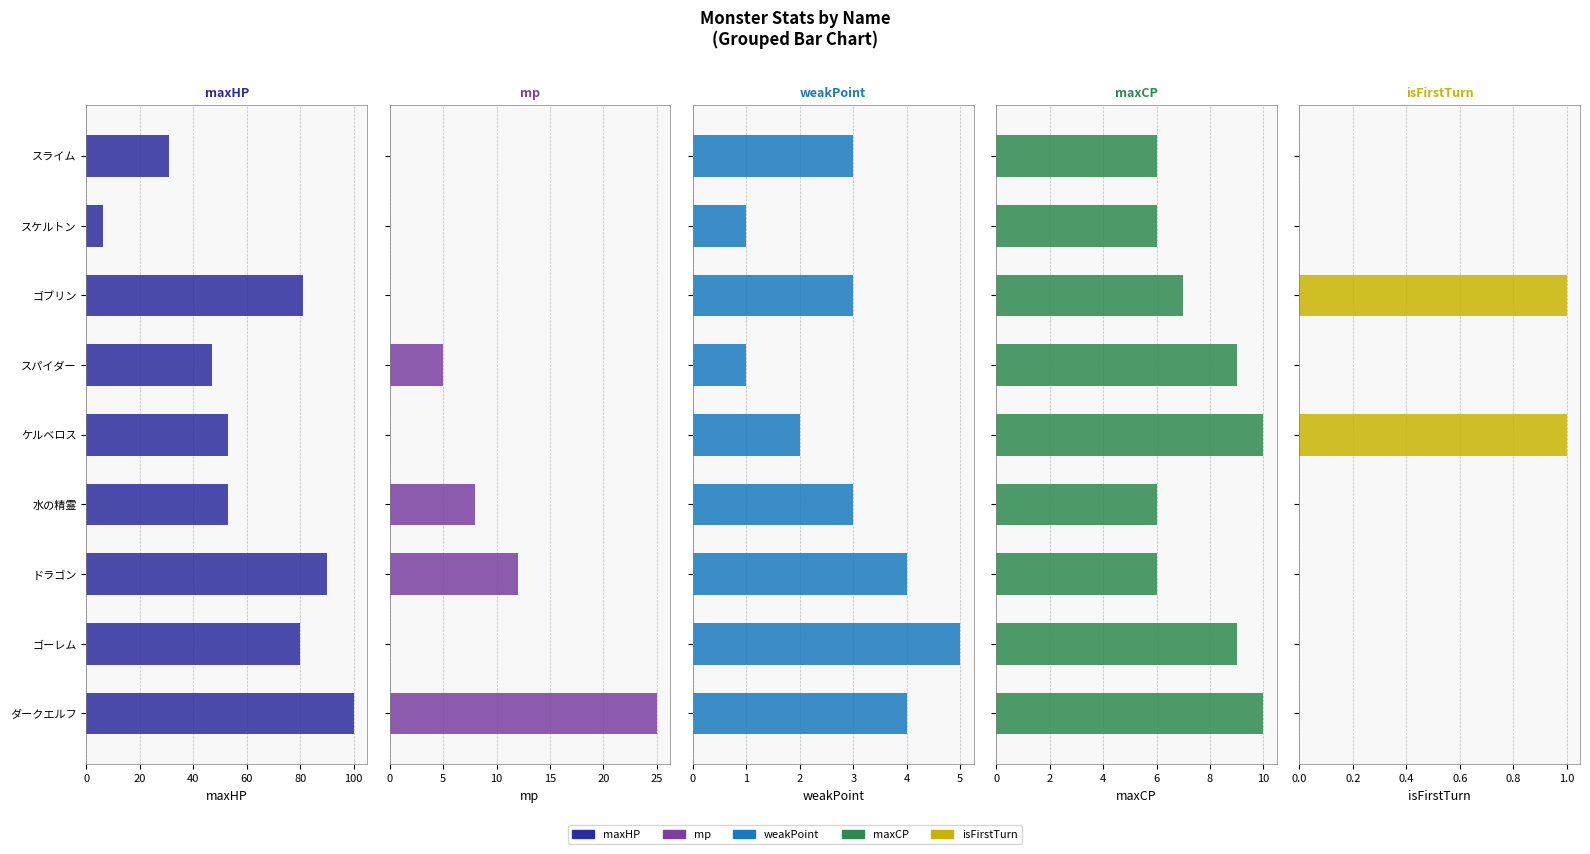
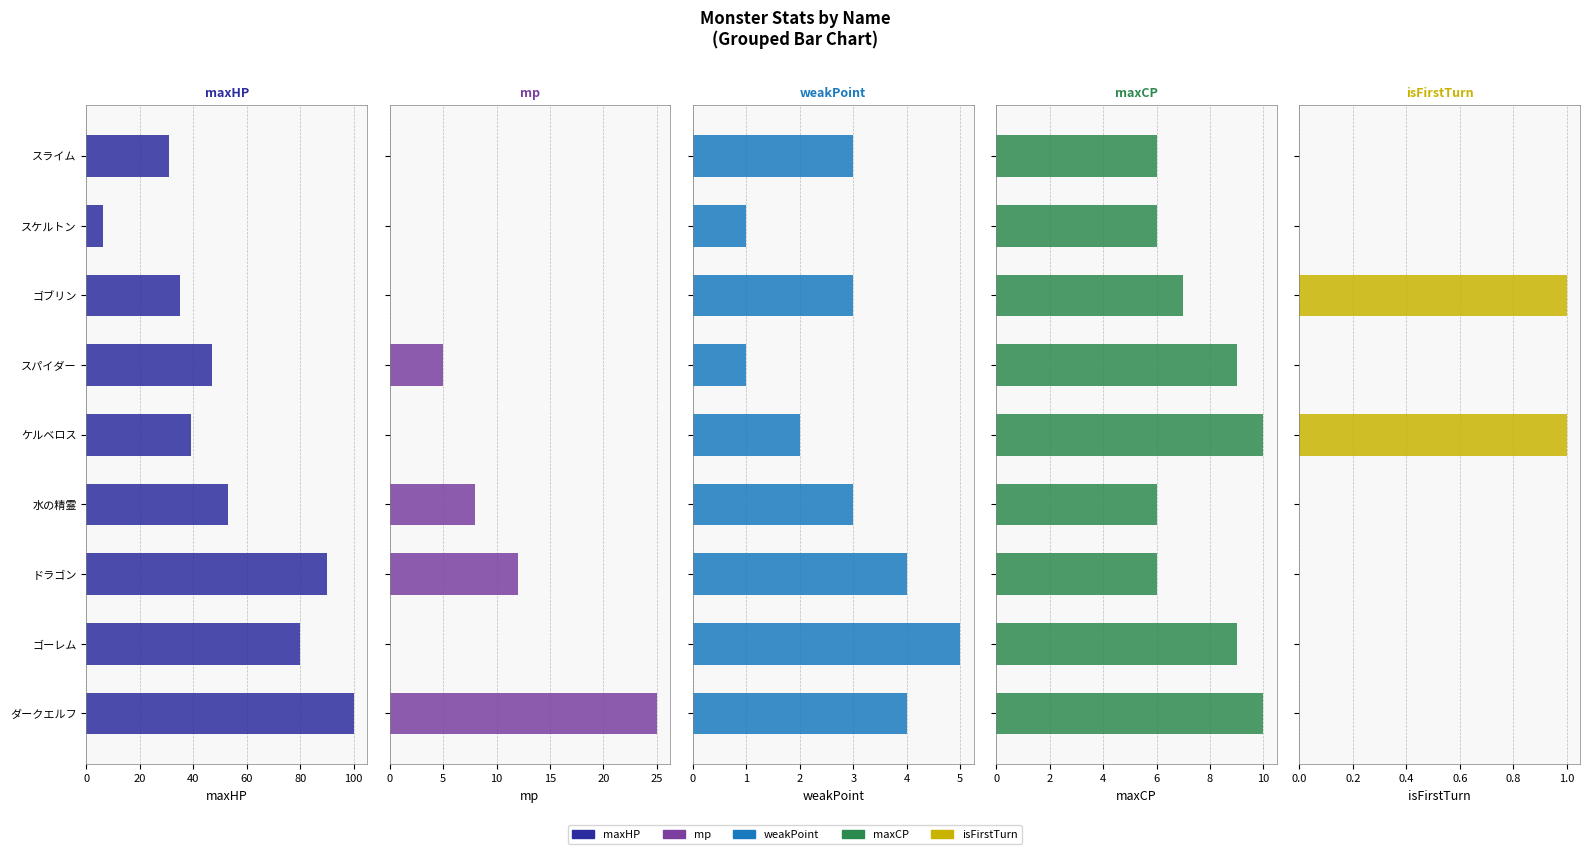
maxHP, ゴブリン: 81 -> 35
maxHP, ケルベロス: 53 -> 39
